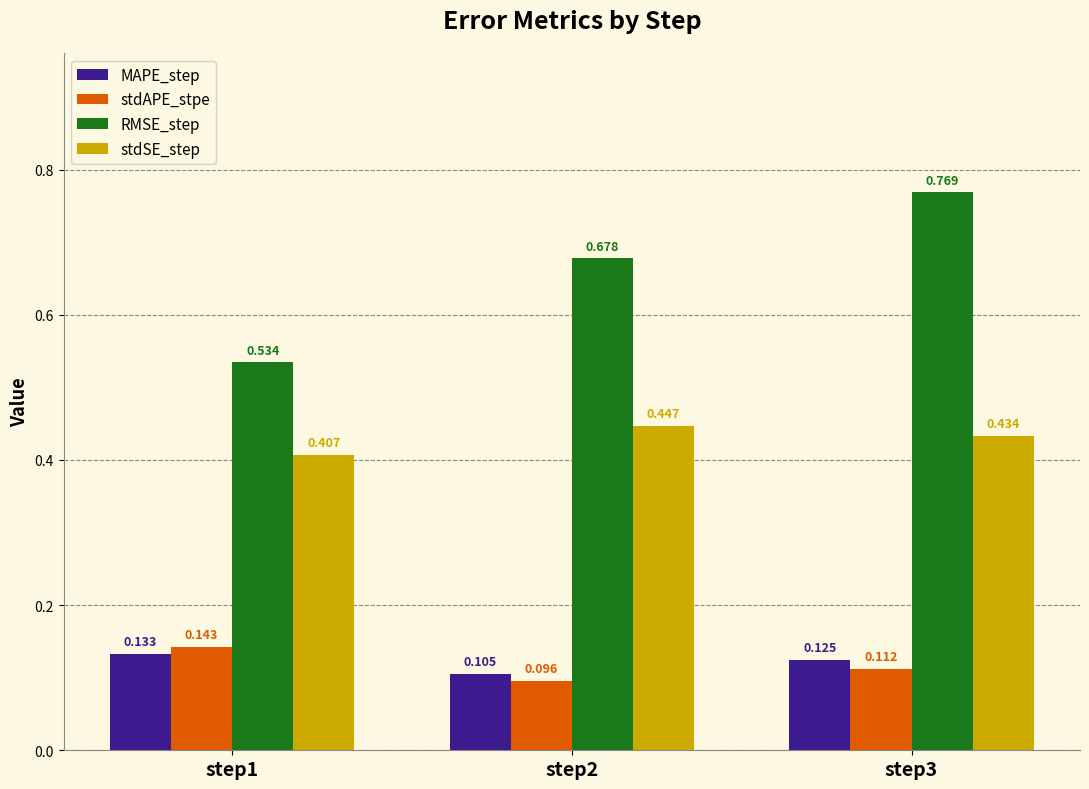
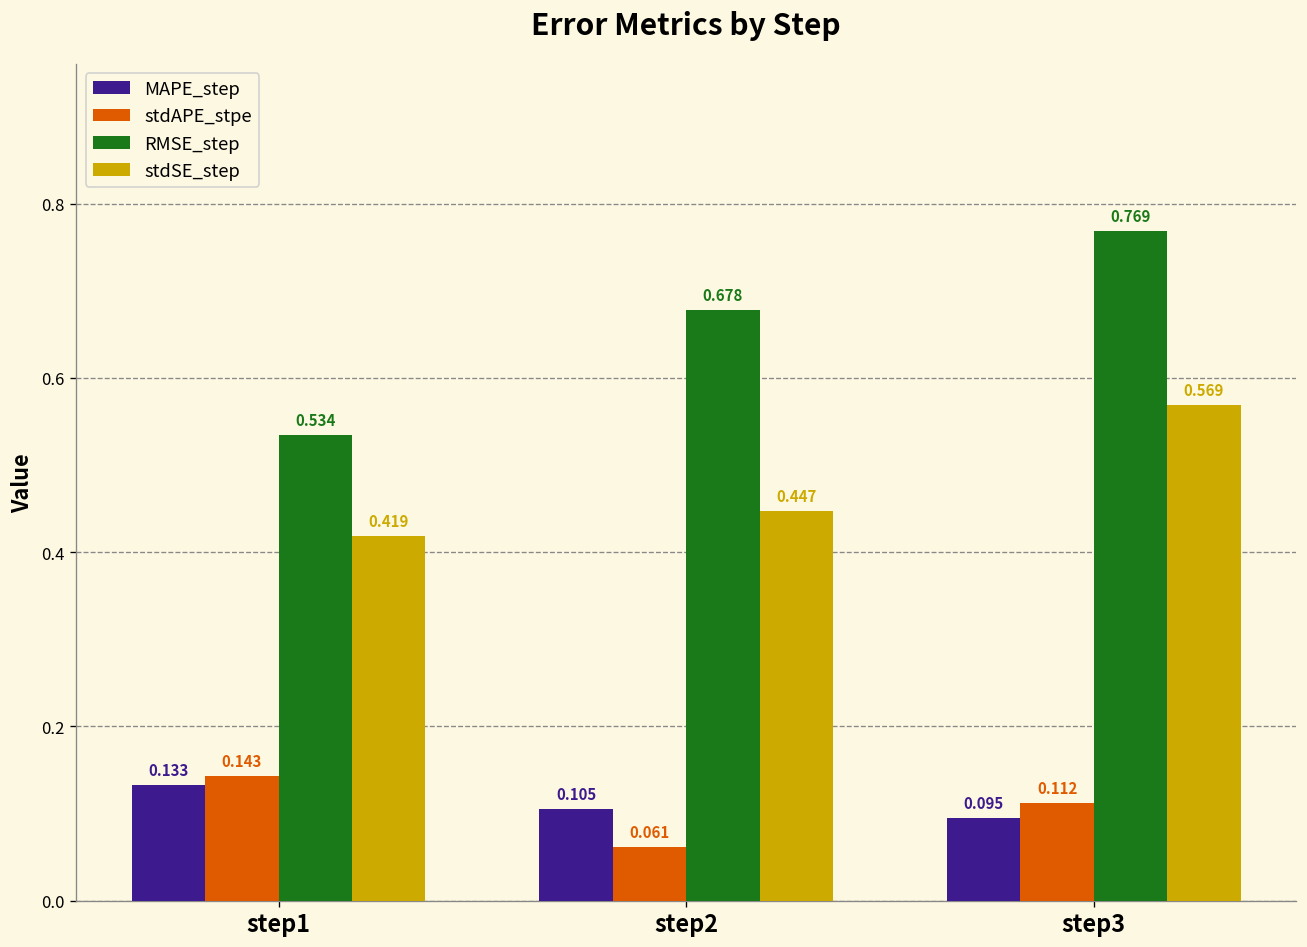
stdSE_step, step1: 0.407 -> 0.419
stdAPE_stpe, step2: 0.096 -> 0.061
MAPE_step, step3: 0.125 -> 0.095
stdSE_step, step3: 0.434 -> 0.569
